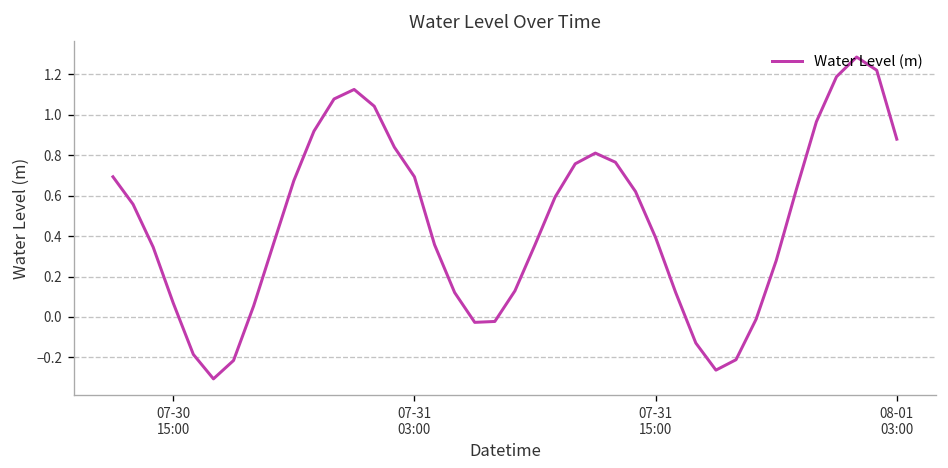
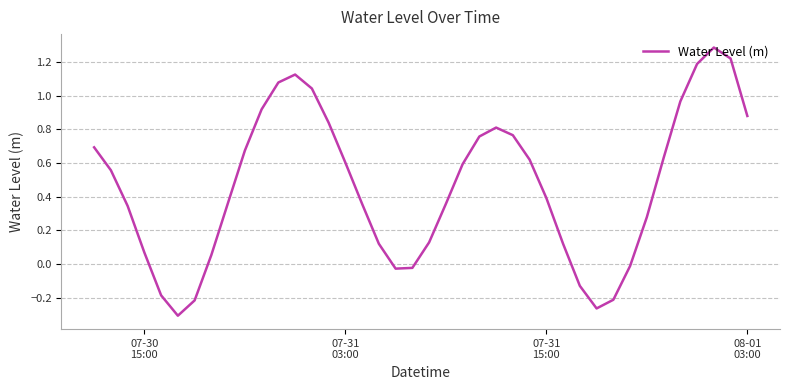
07-31 03:00: 0.69 -> 0.60
